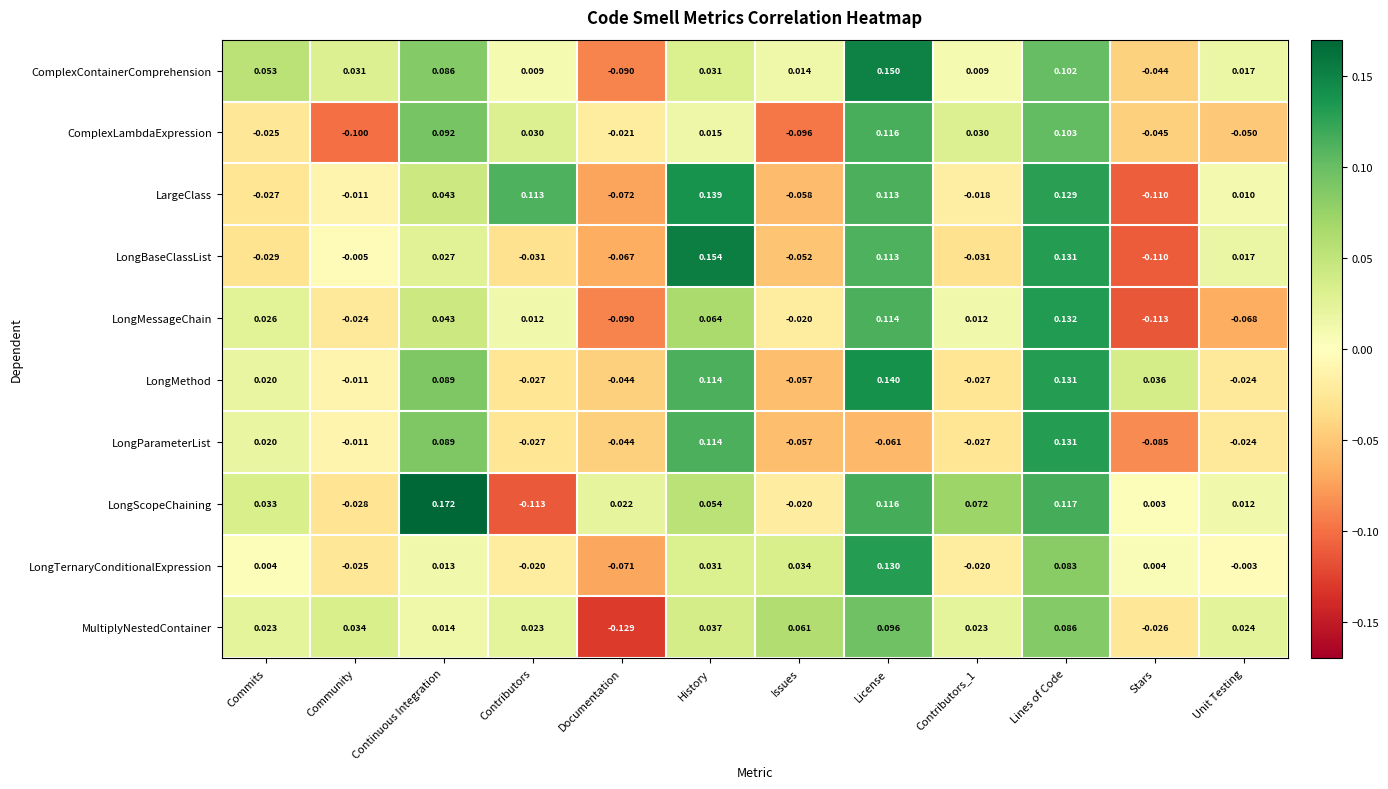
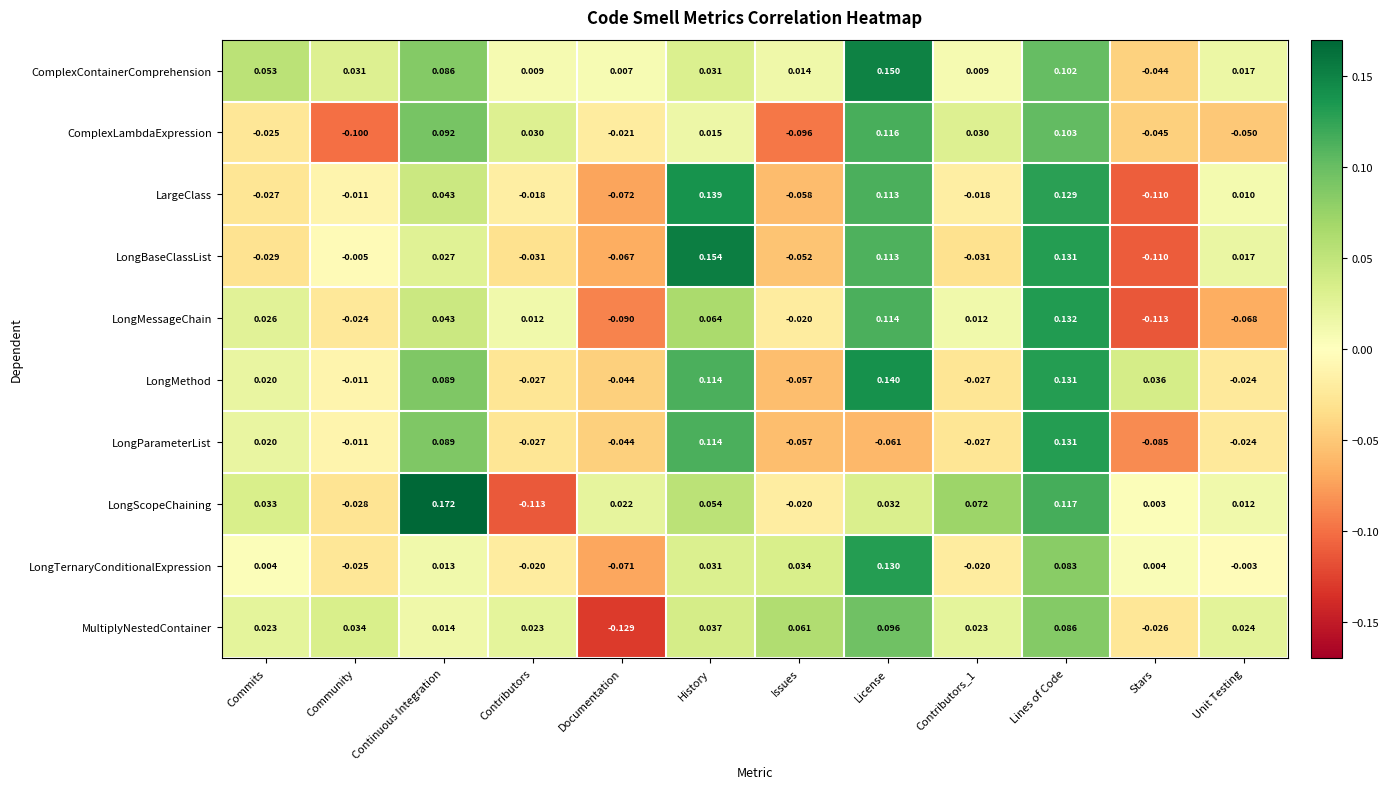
ComplexContainerComprehension, Documentation: -0.090 -> 0.007
LargeClass, Contributors: 0.113 -> -0.018
LongScopeChaining, License: 0.116 -> 0.032
